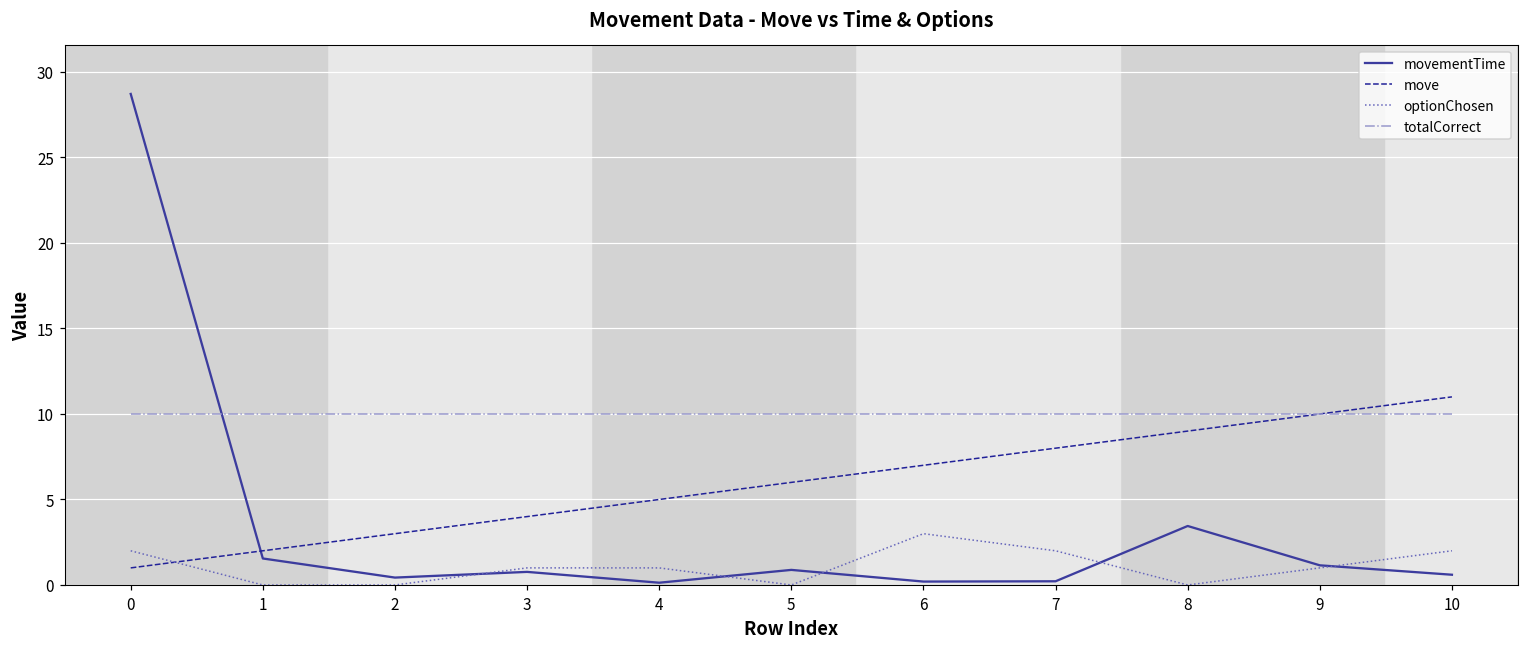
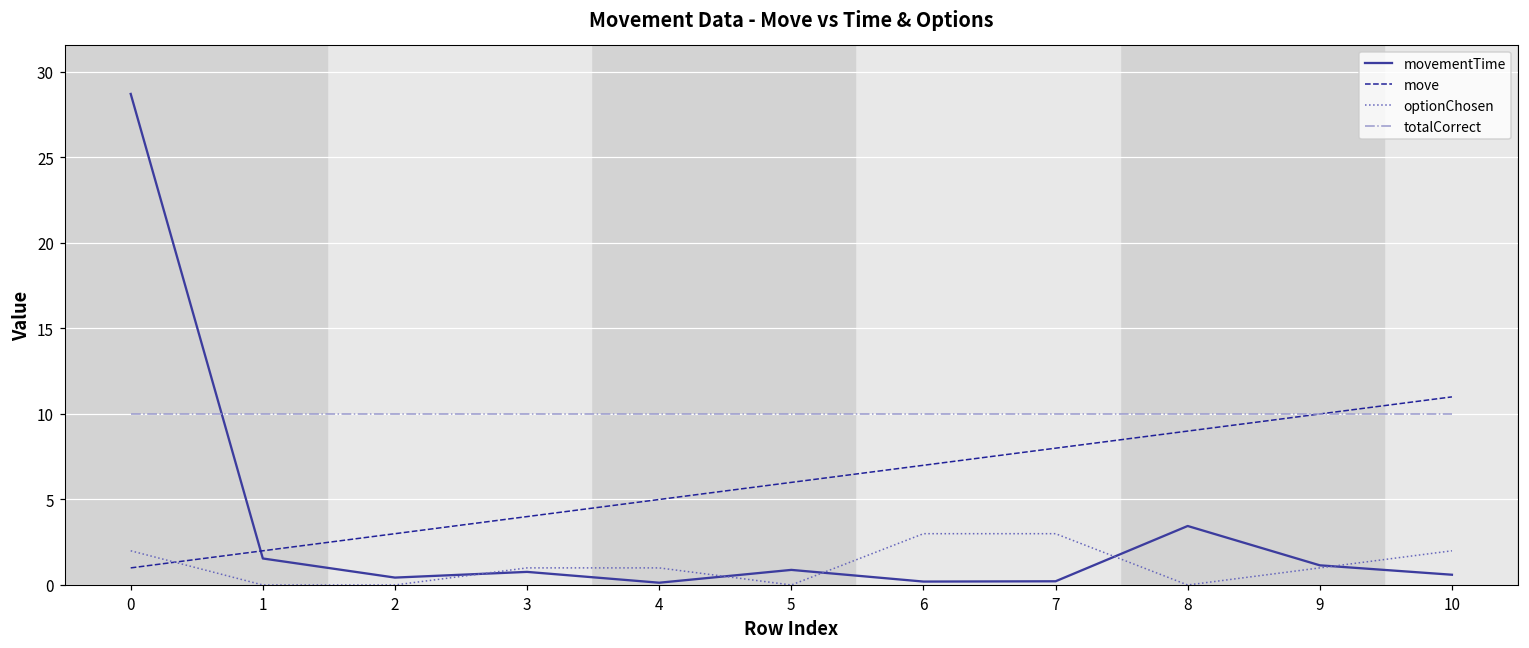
optionChosen, 7: 2 -> 3
